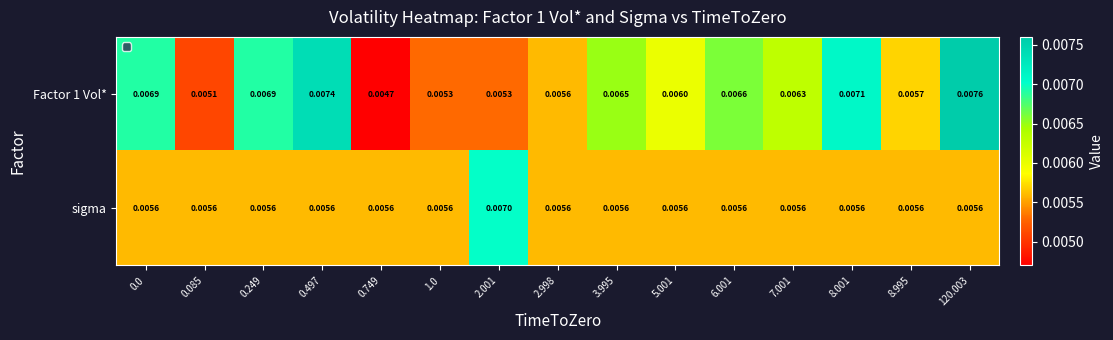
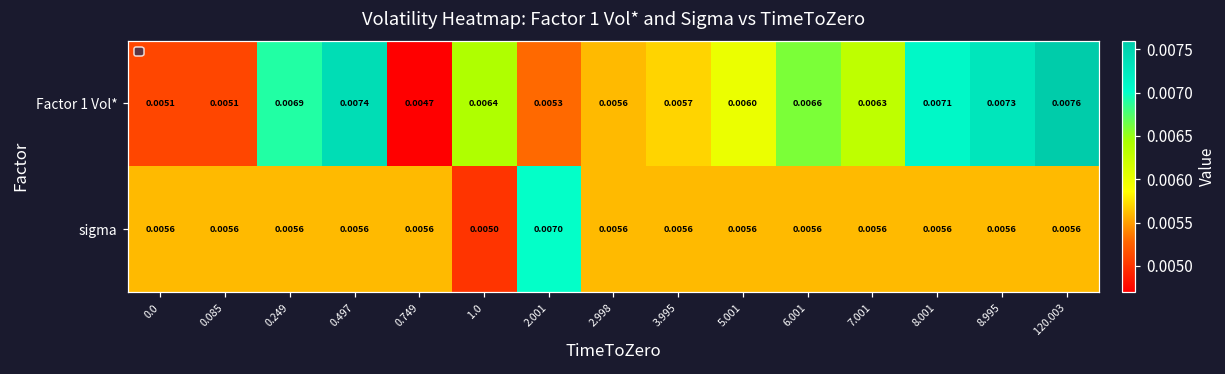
Factor 1 Vol*, 0.0: 0.0069 -> 0.0051
Factor 1 Vol*, 1.0: 0.0053 -> 0.0064
Factor 1 Vol*, 3.995: 0.0065 -> 0.0057
Factor 1 Vol*, 8.995: 0.0057 -> 0.0073
sigma, 1.0: 0.0056 -> 0.0050
